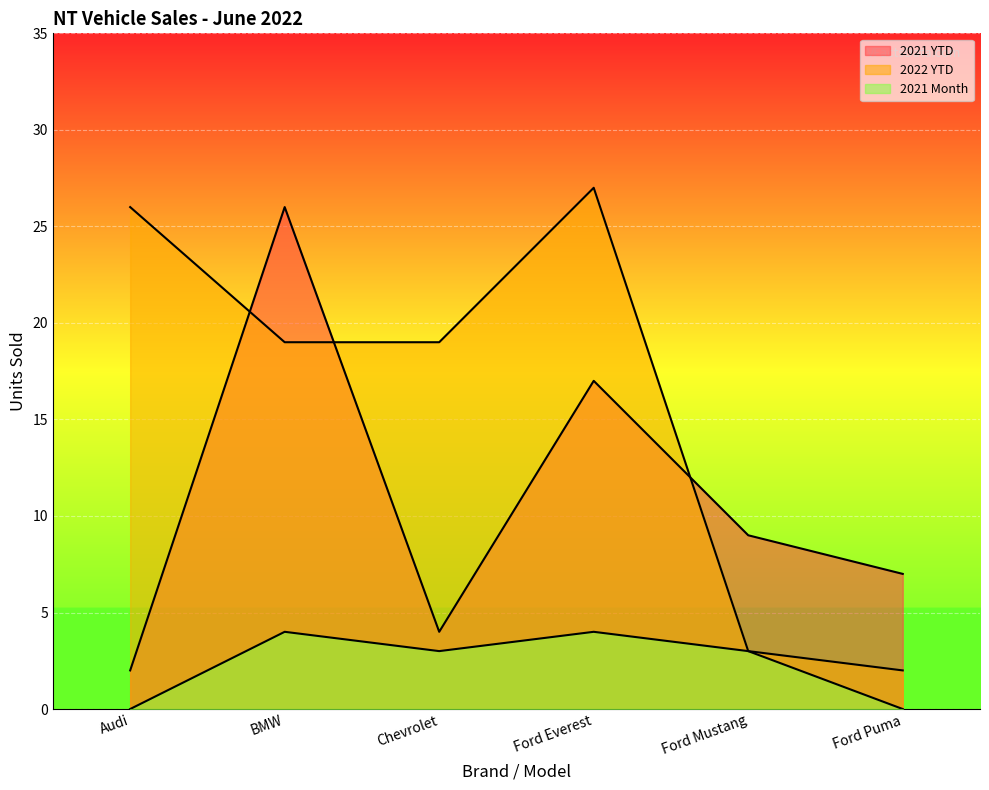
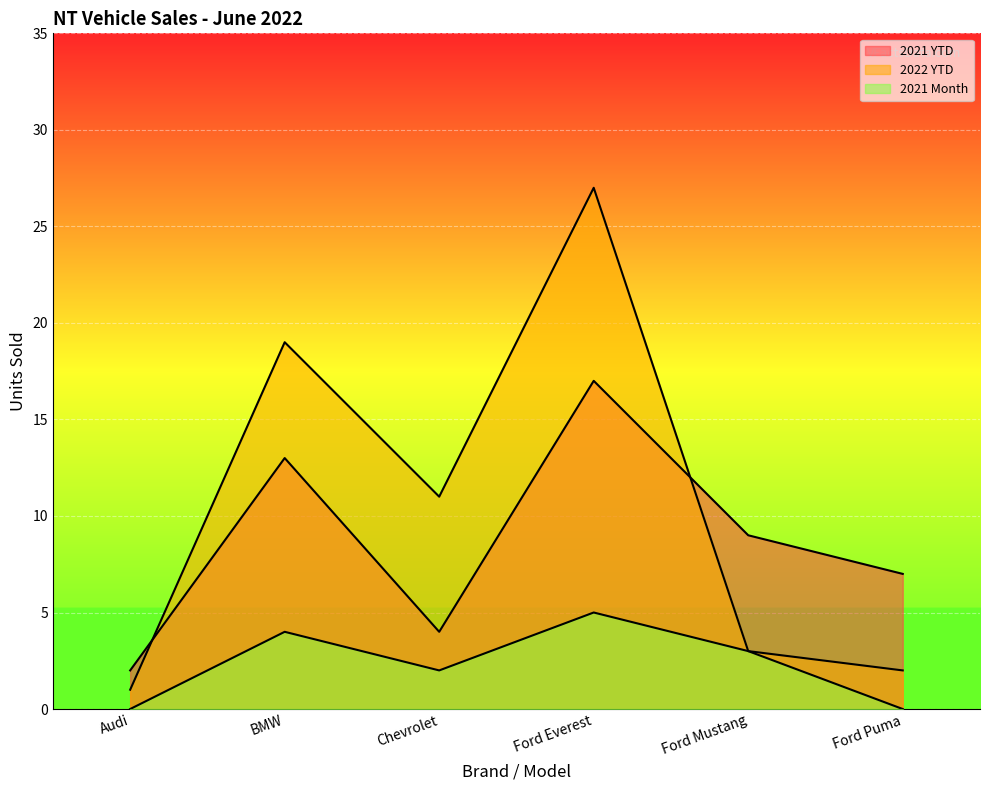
2022 YTD, Audi: 26 -> 1
2021 YTD, BMW: 26 -> 13
2022 YTD, Chevrolet: 19 -> 11
2021 Month, Chevrolet: 3 -> 2
2021 Month, Ford Everest: 4 -> 5
